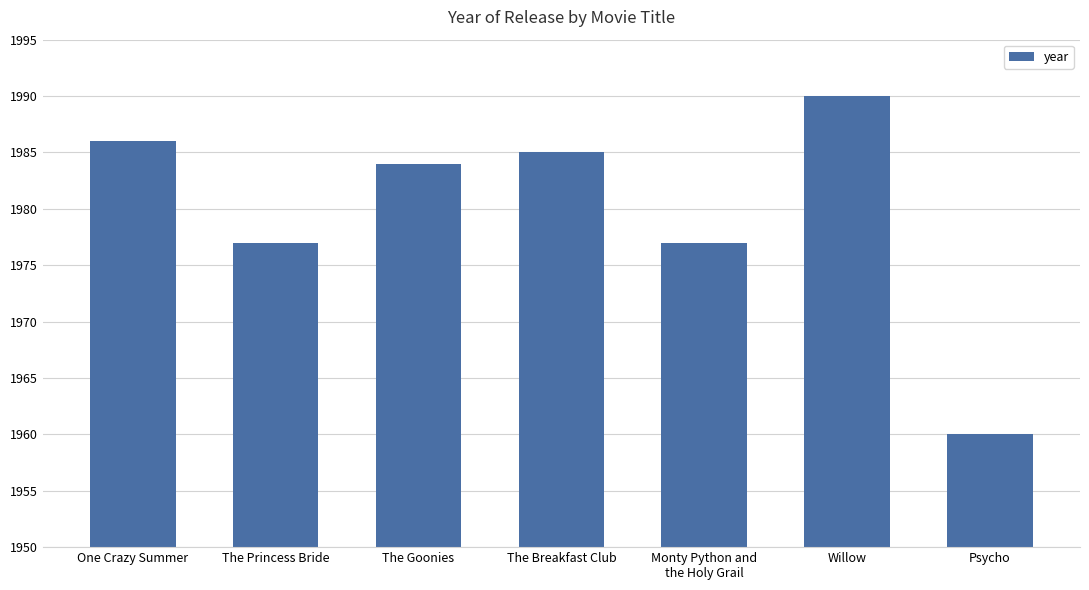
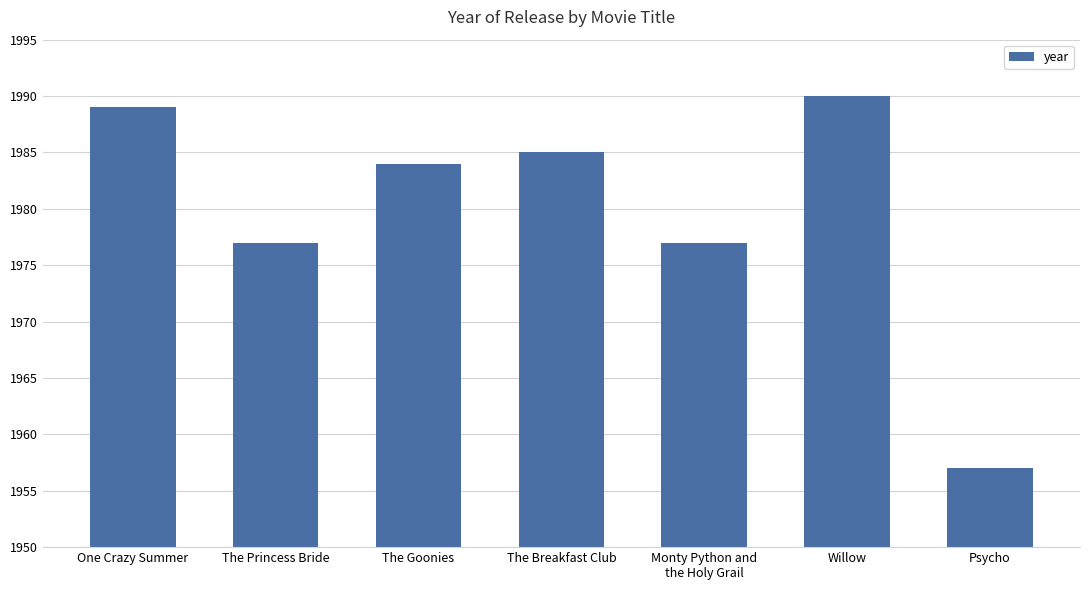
One Crazy Summer: 1986 -> 1989
Psycho: 1960 -> 1957
